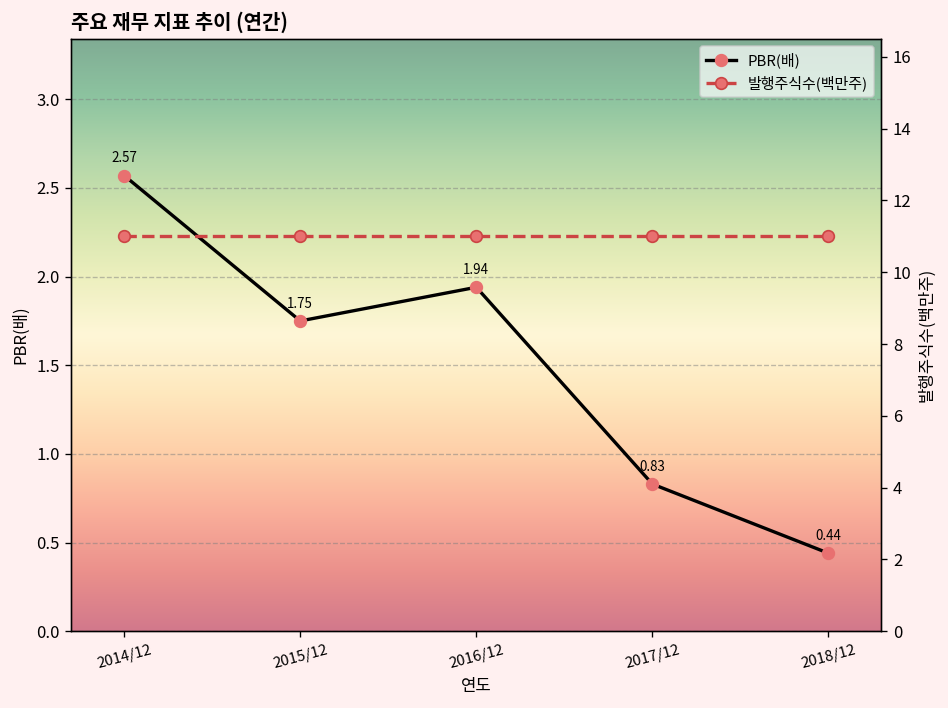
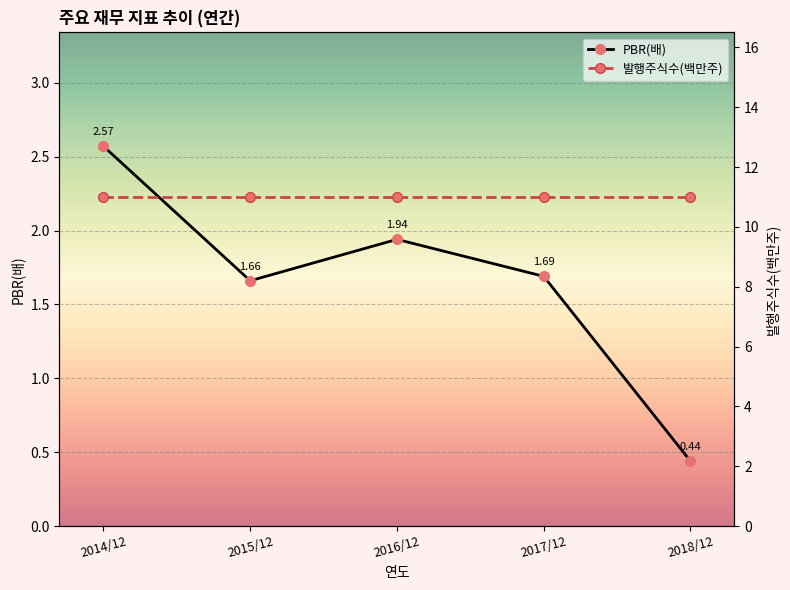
PBR(배), 2015/12: 1.75 -> 1.66
PBR(배), 2017/12: 0.83 -> 1.69
